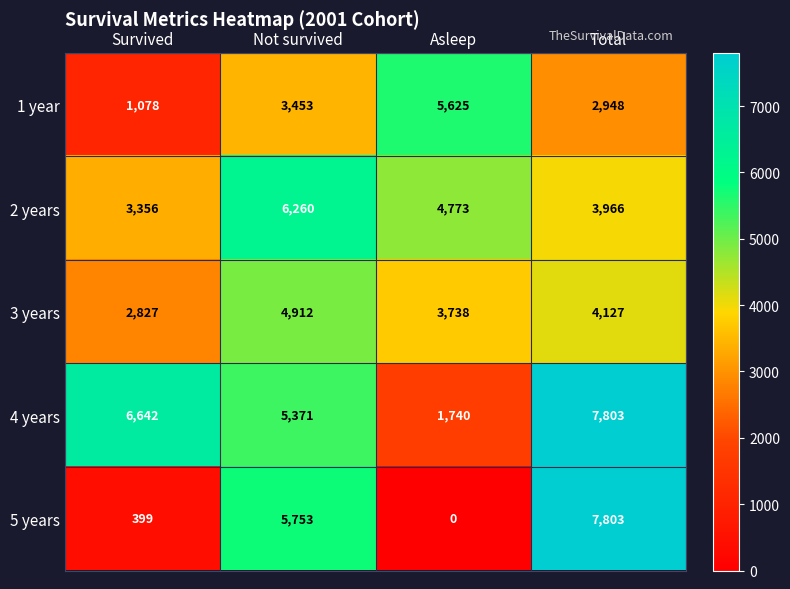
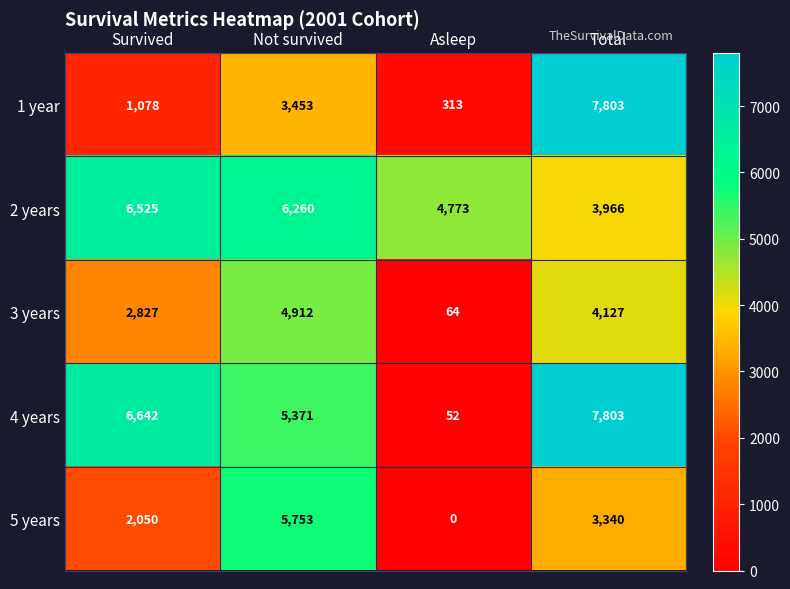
1 year, Asleep: 5,625 -> 313
1 year, Total: 2,948 -> 7,803
2 years, Survived: 3,356 -> 6,525
3 years, Asleep: 3,738 -> 64
4 years, Asleep: 1,740 -> 52
5 years, Survived: 399 -> 2,050
5 years, Total: 7,803 -> 3,340
